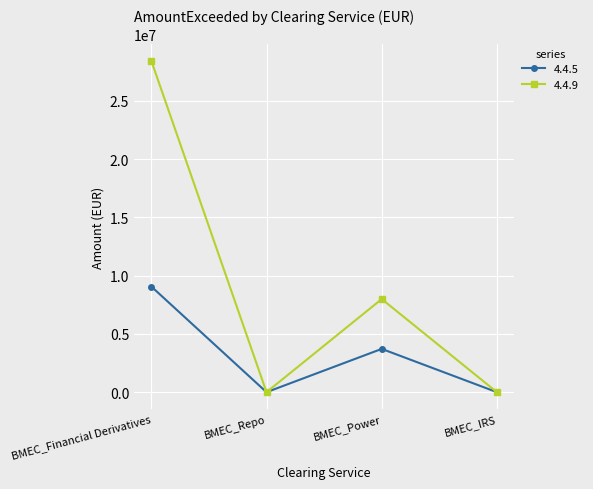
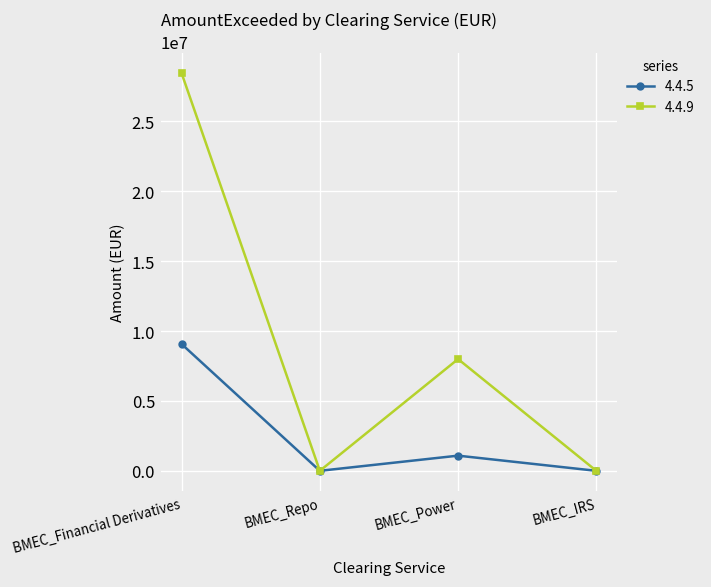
4.4.5, BMEC_Power: 3700000 -> 1100000
